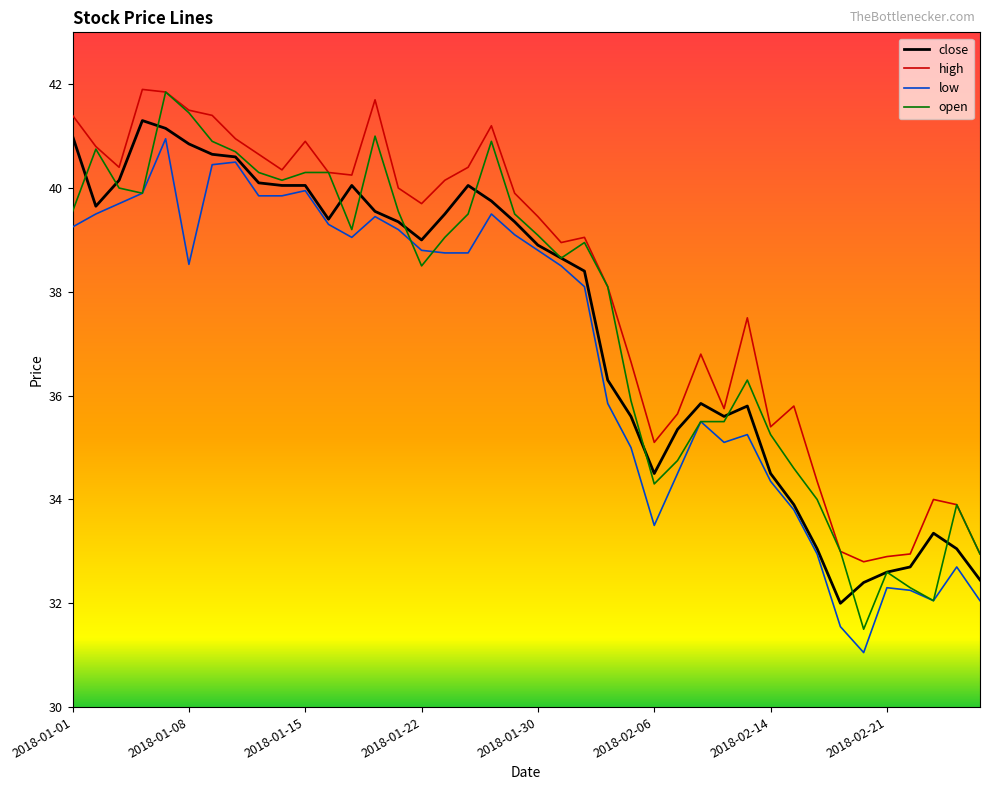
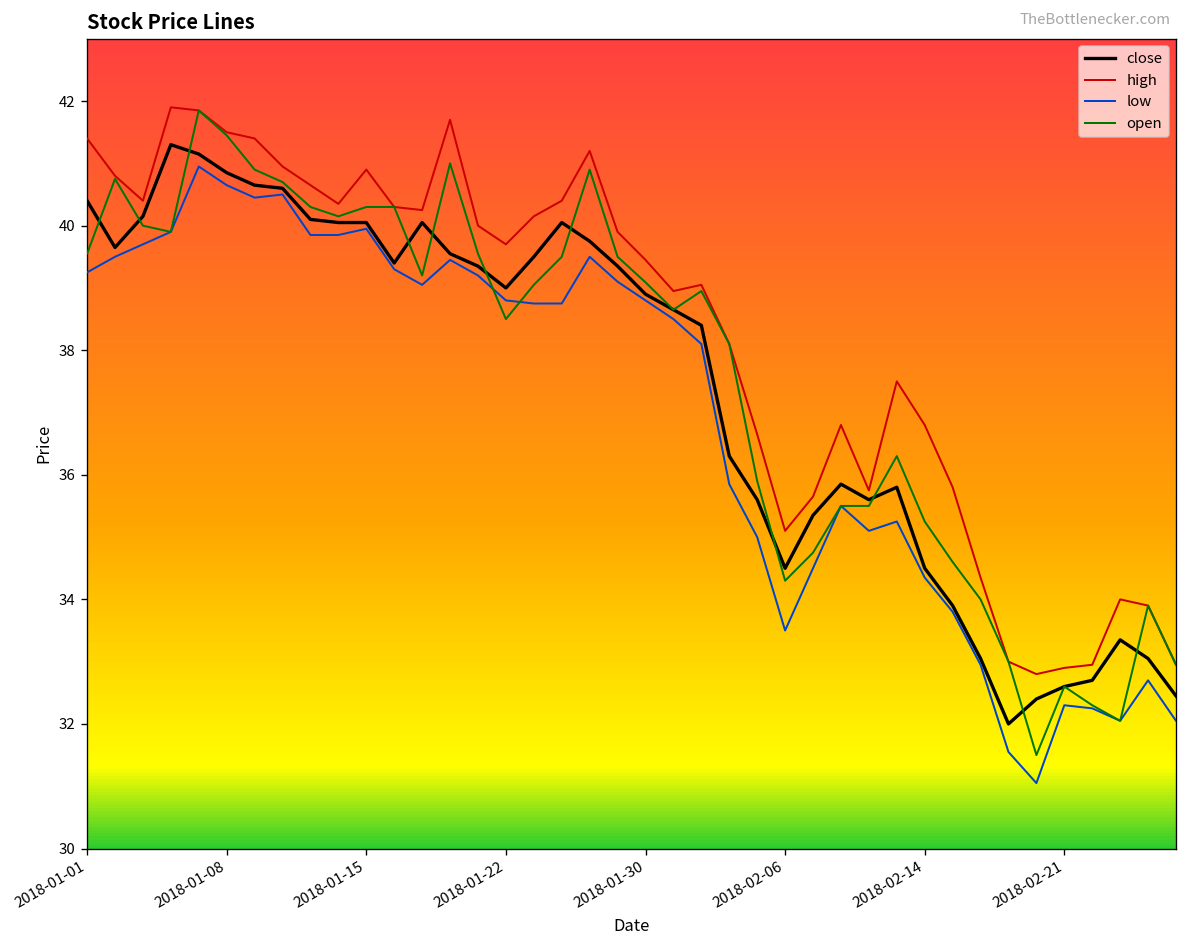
close, 2018-01-01: 41.0 -> 40.4
low, 2018-01-08: 38.5 -> 40.7
high, 2018-02-14: 35.4 -> 36.8
